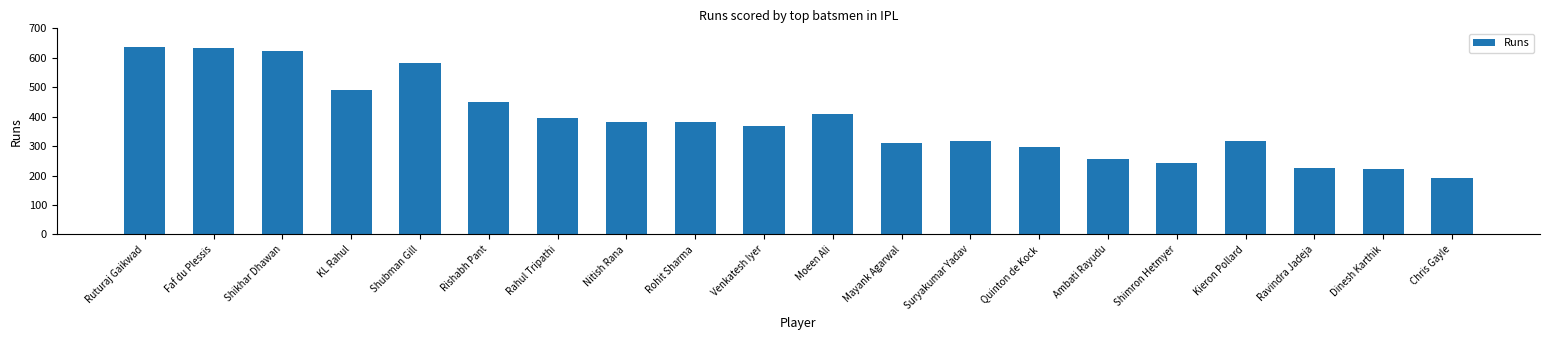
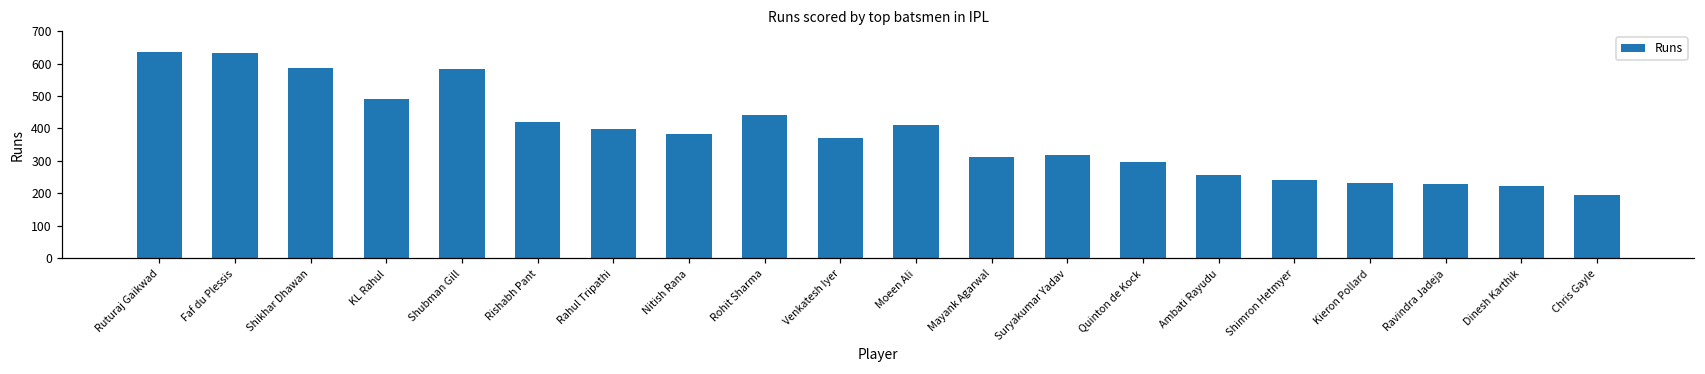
Shikhar Dhawan: 620 -> 590
Rishabh Pant: 450 -> 420
Rohit Sharma: 380 -> 440
Kieron Pollard: 320 -> 230
